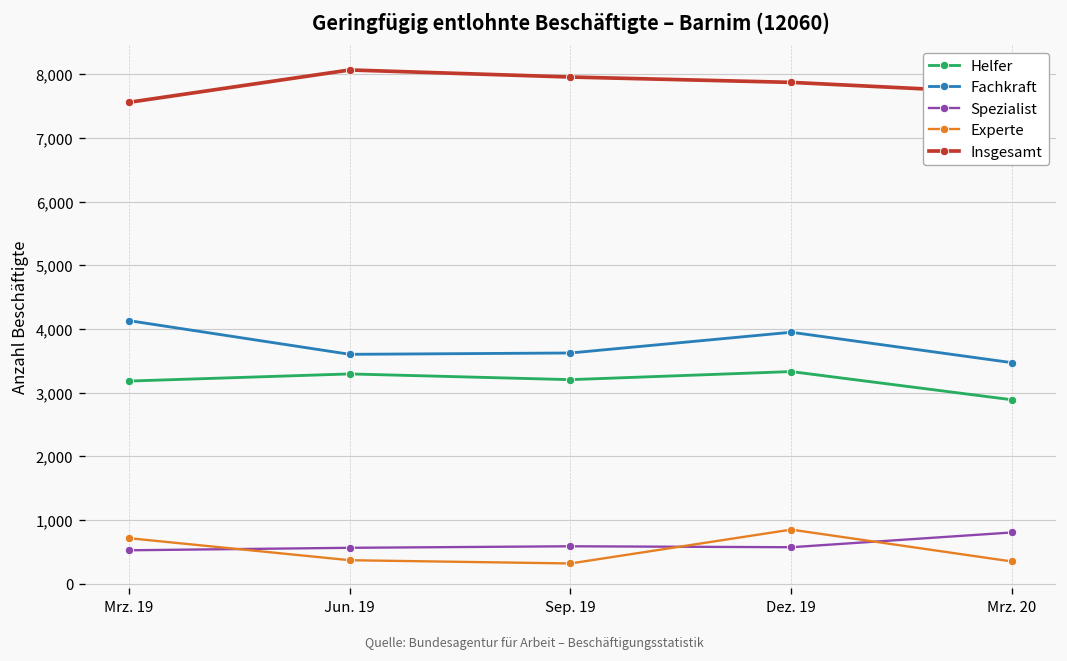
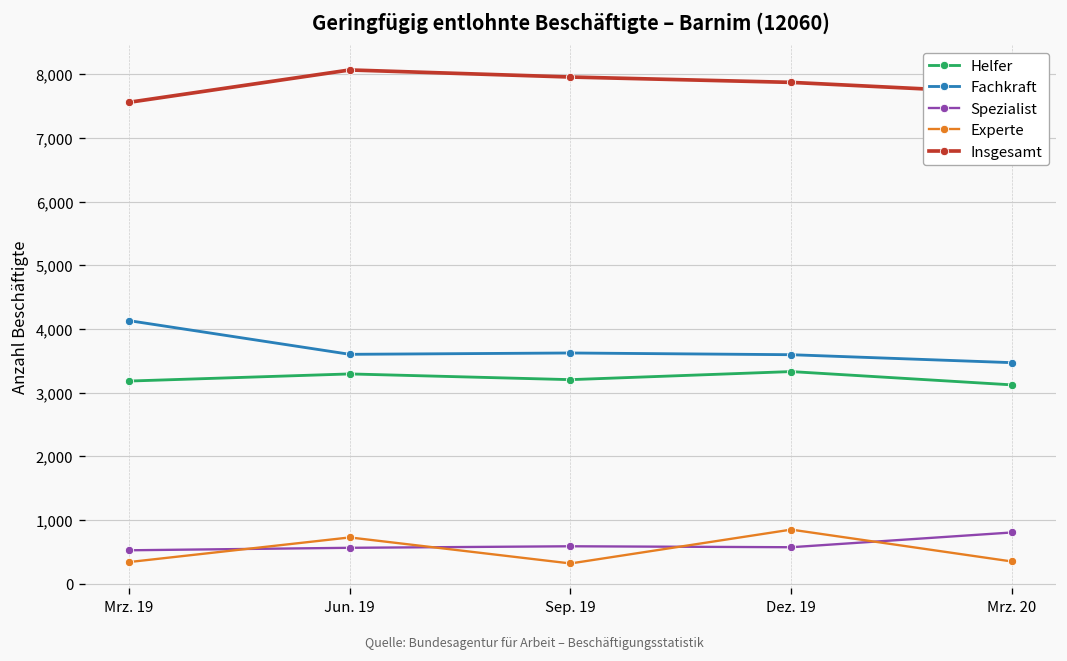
Experte, Mrz. 19: 700 -> 300
Experte, Jun. 19: 400 -> 700
Fachkraft, Dez. 19: 3,900 -> 3,600
Helfer, Mrz. 20: 2,900 -> 3,100
